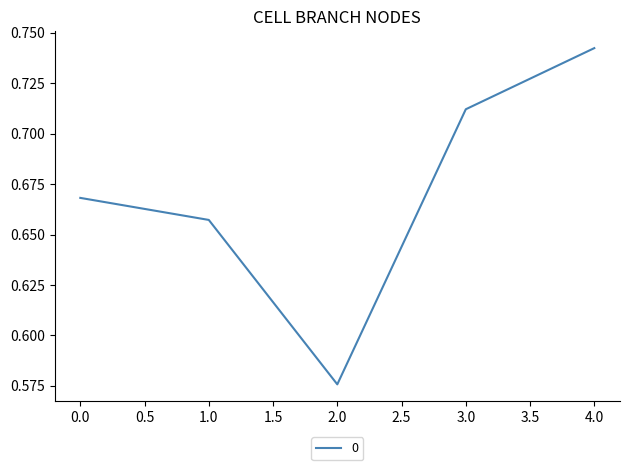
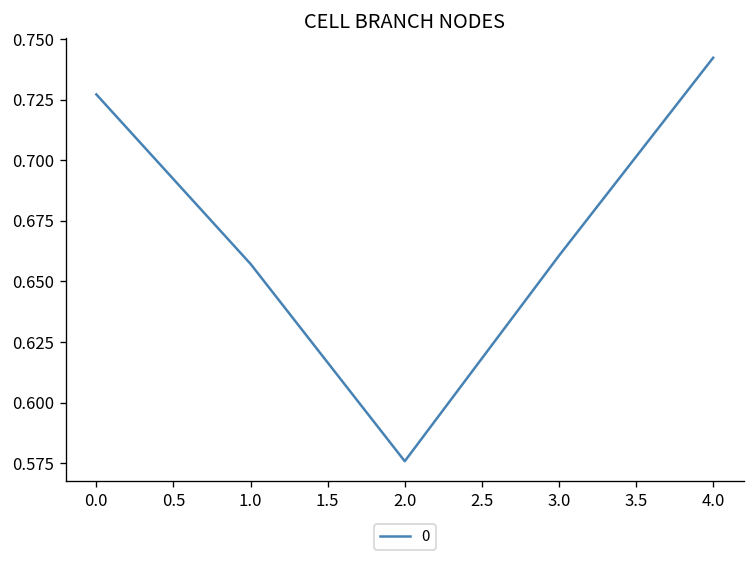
0.0: 0.668 -> 0.727
3.0: 0.712 -> 0.661
